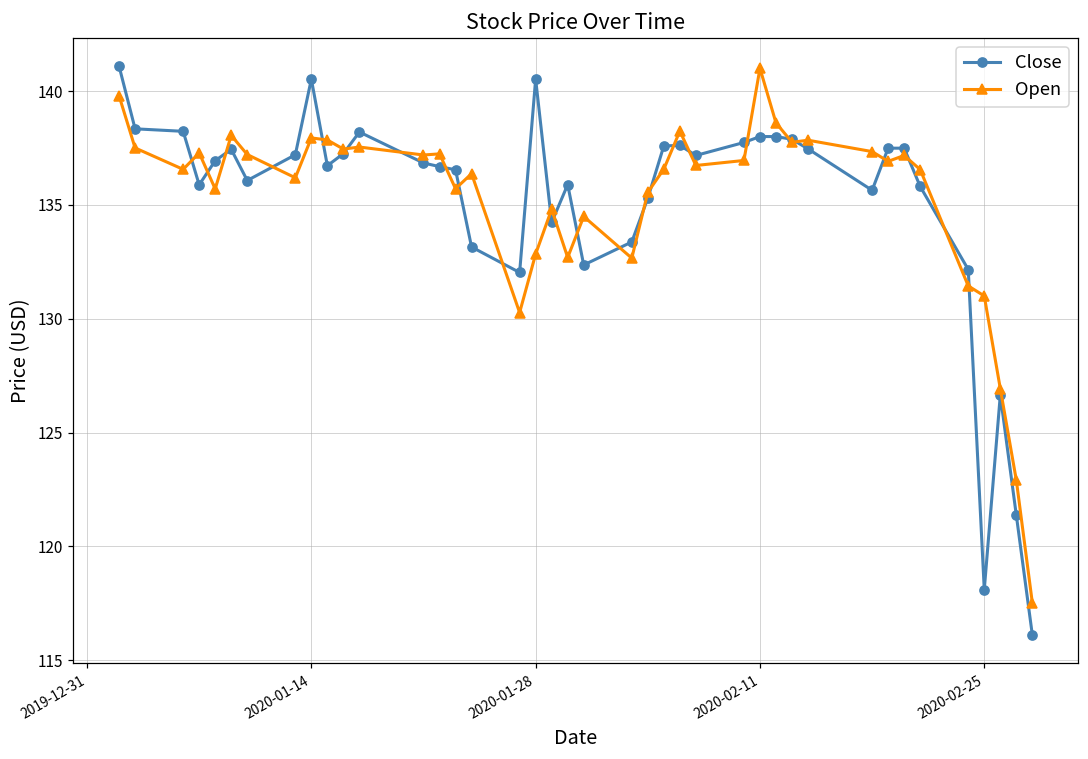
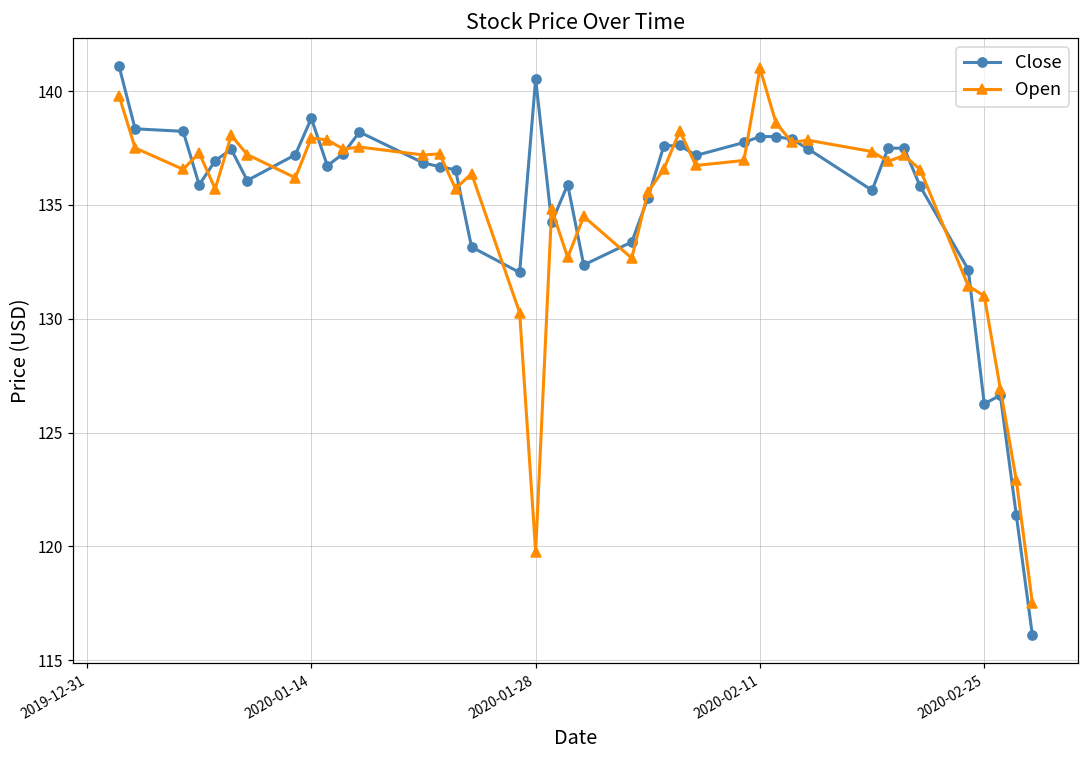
Close, 2020-01-14: 140.5 -> 138.8
Open, 2020-01-28: 132.8 -> 119.8
Close, 2020-02-25: 118.1 -> 126.3
